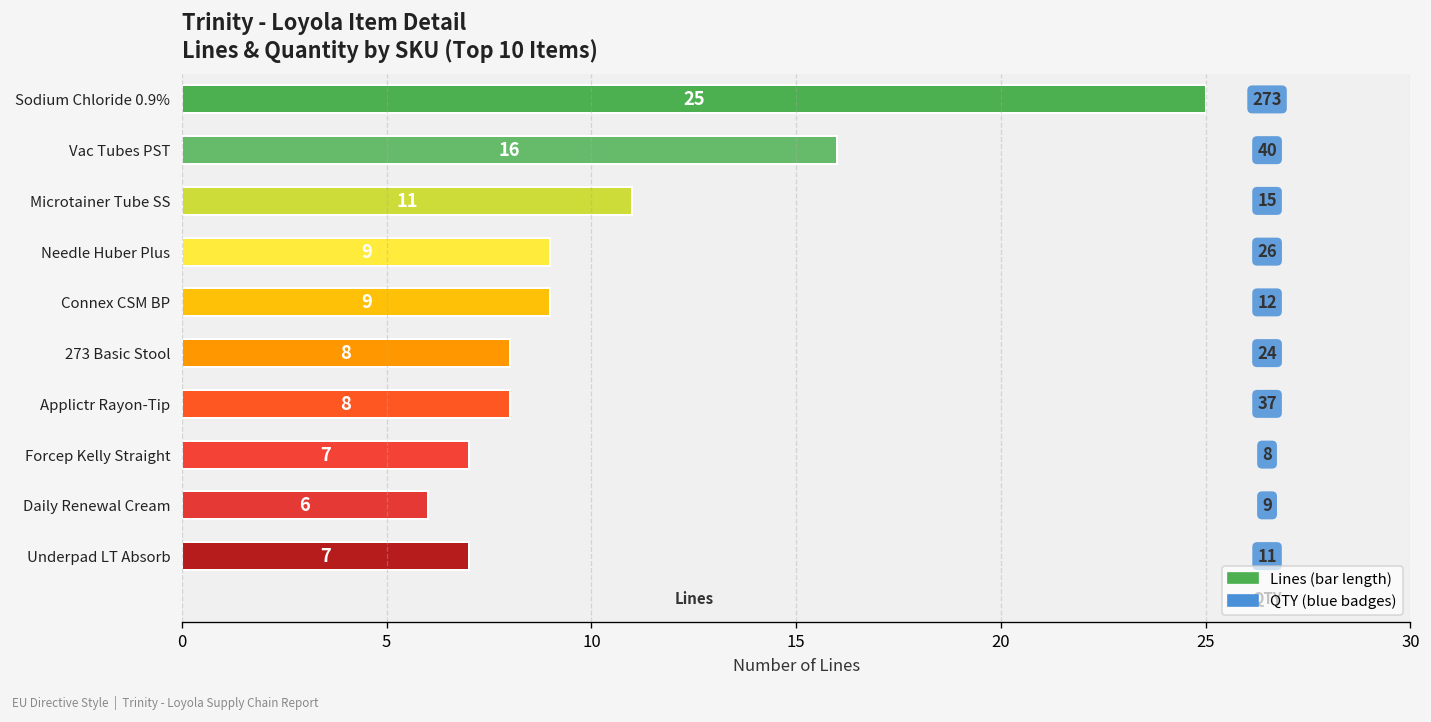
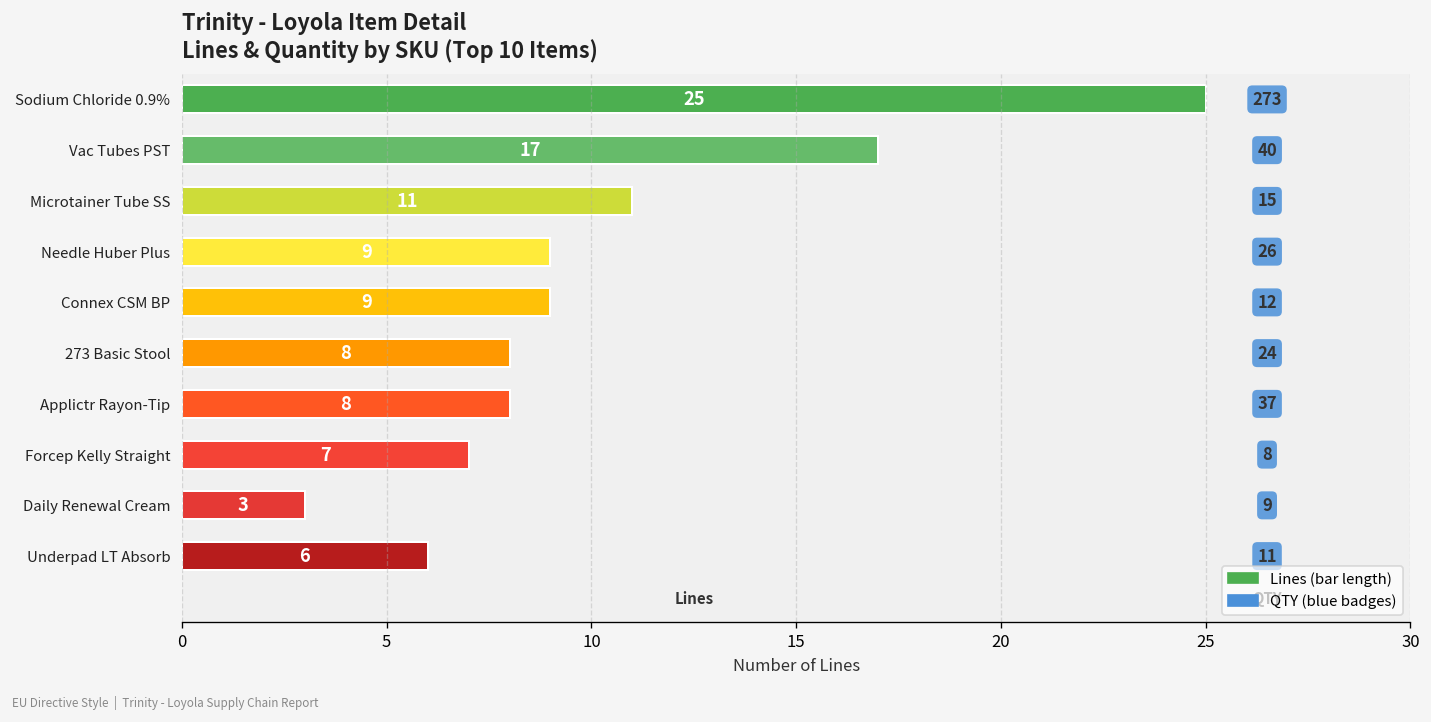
Vac Tubes PST: 16 -> 17
Daily Renewal Cream: 6 -> 3
Underpad LT Absorb: 7 -> 6
